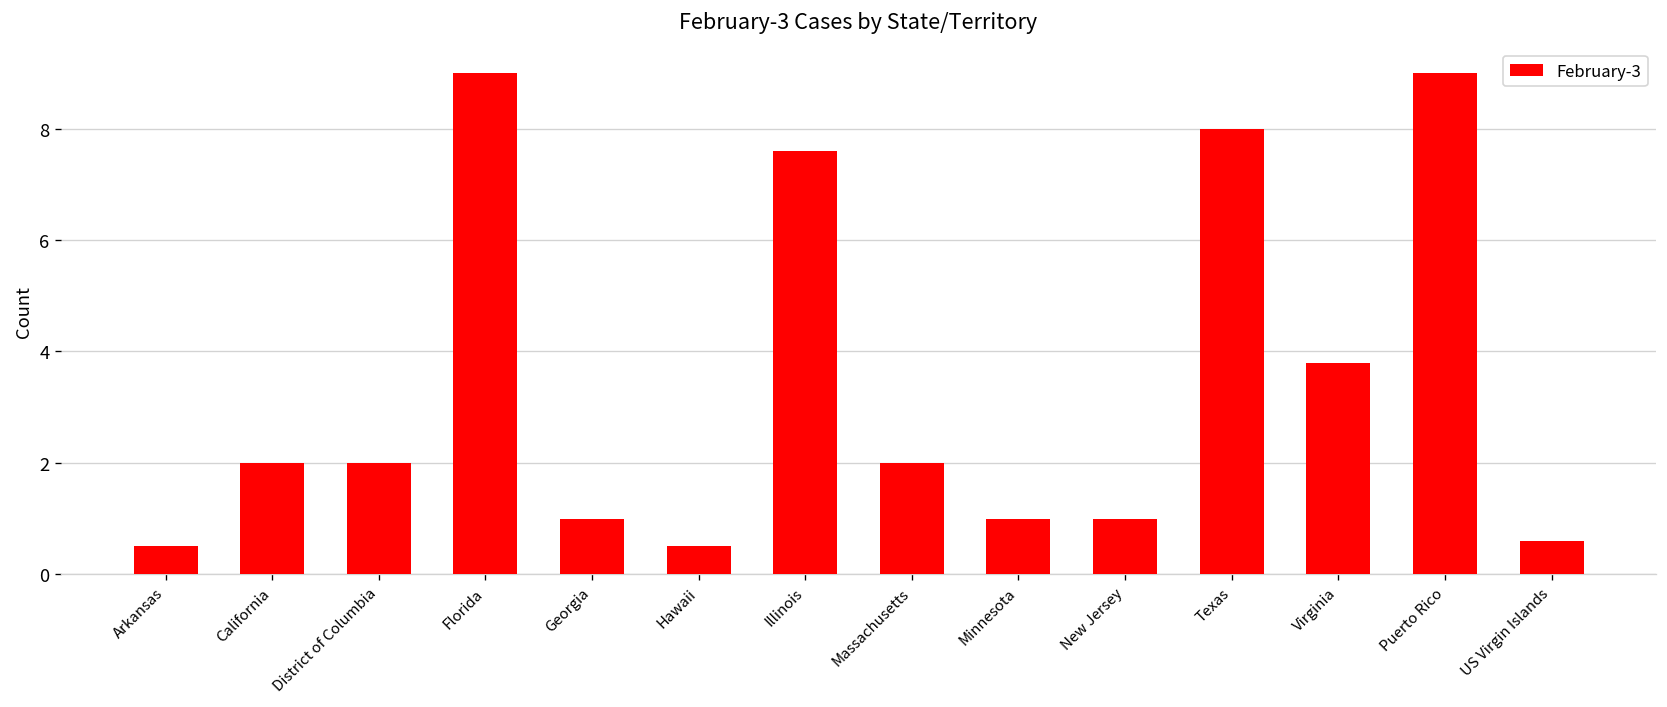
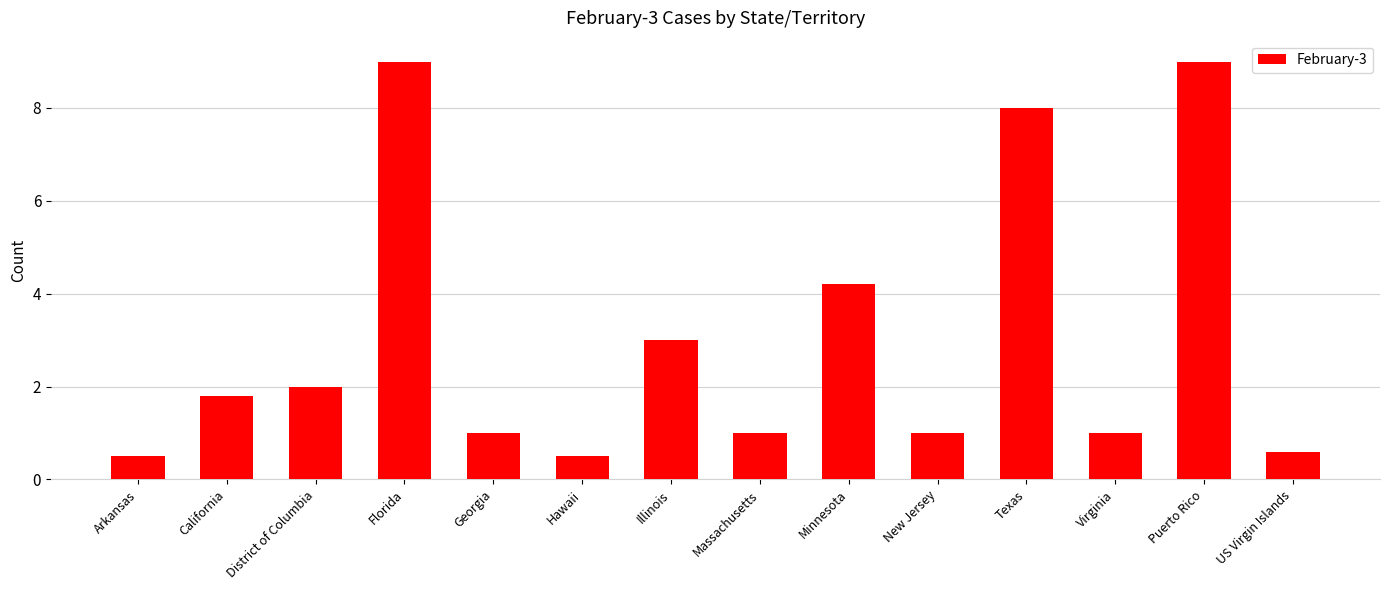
California: 2.0 -> 1.8
Illinois: 7.6 -> 3.0
Massachusetts: 2 -> 1
Minnesota: 1.0 -> 4.2
Virginia: 3.8 -> 1.0
